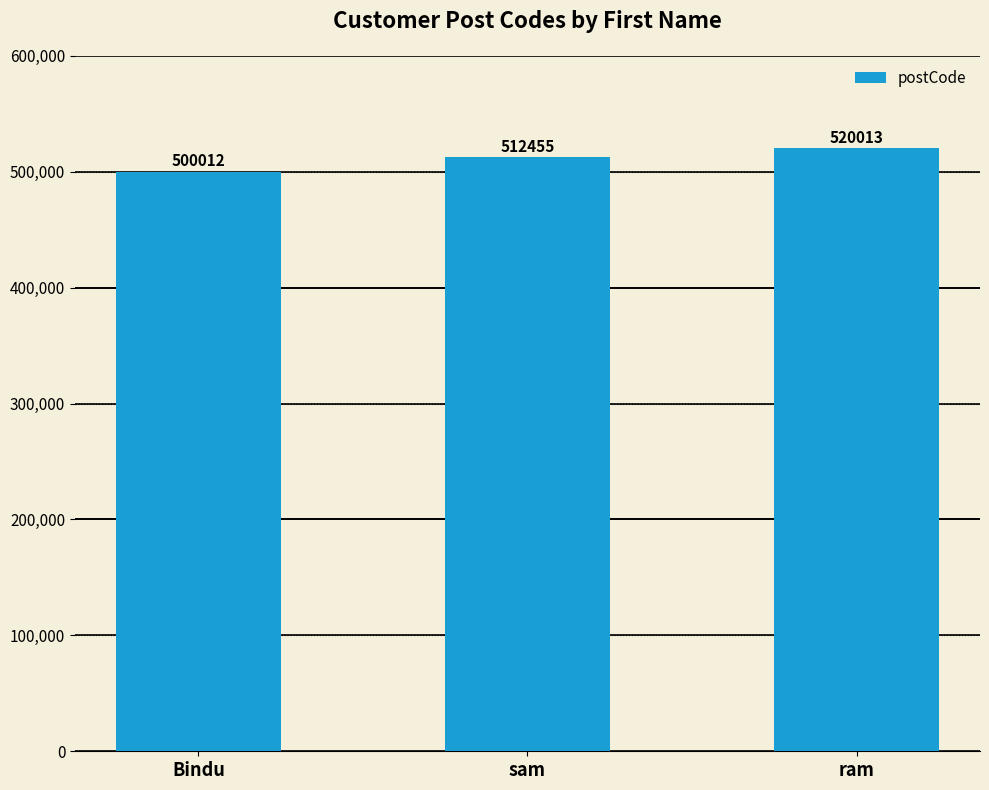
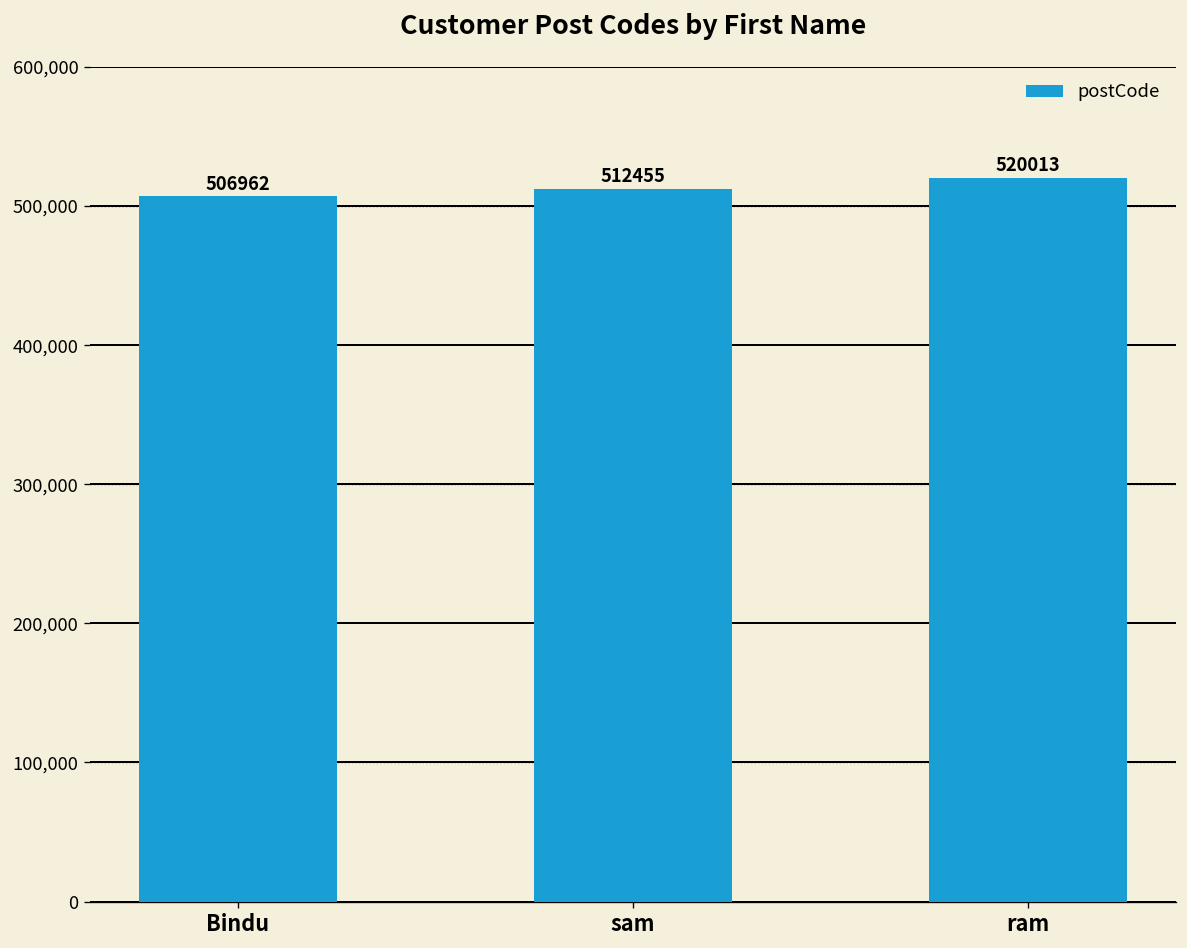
Bindu: 500012 -> 506962
